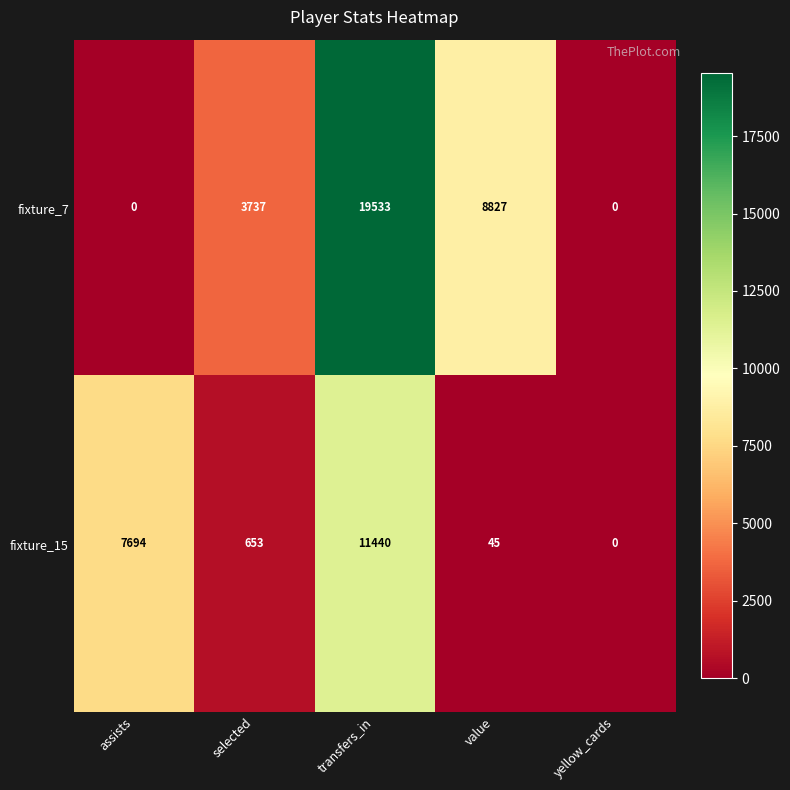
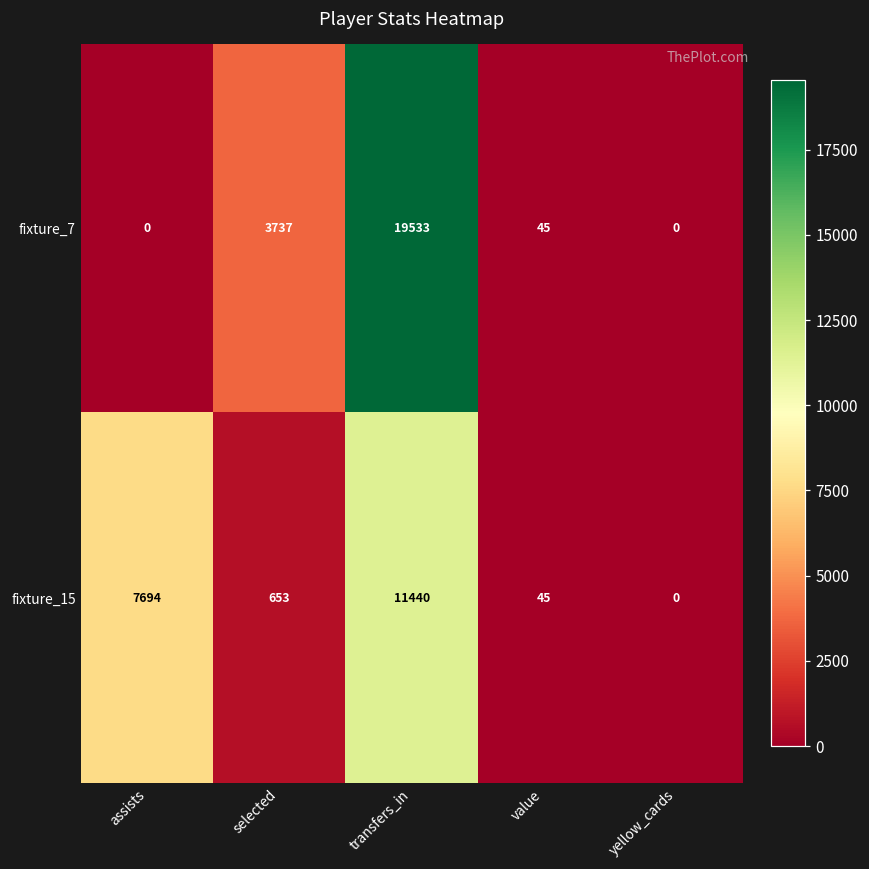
fixture_7, value: 8827 -> 45
